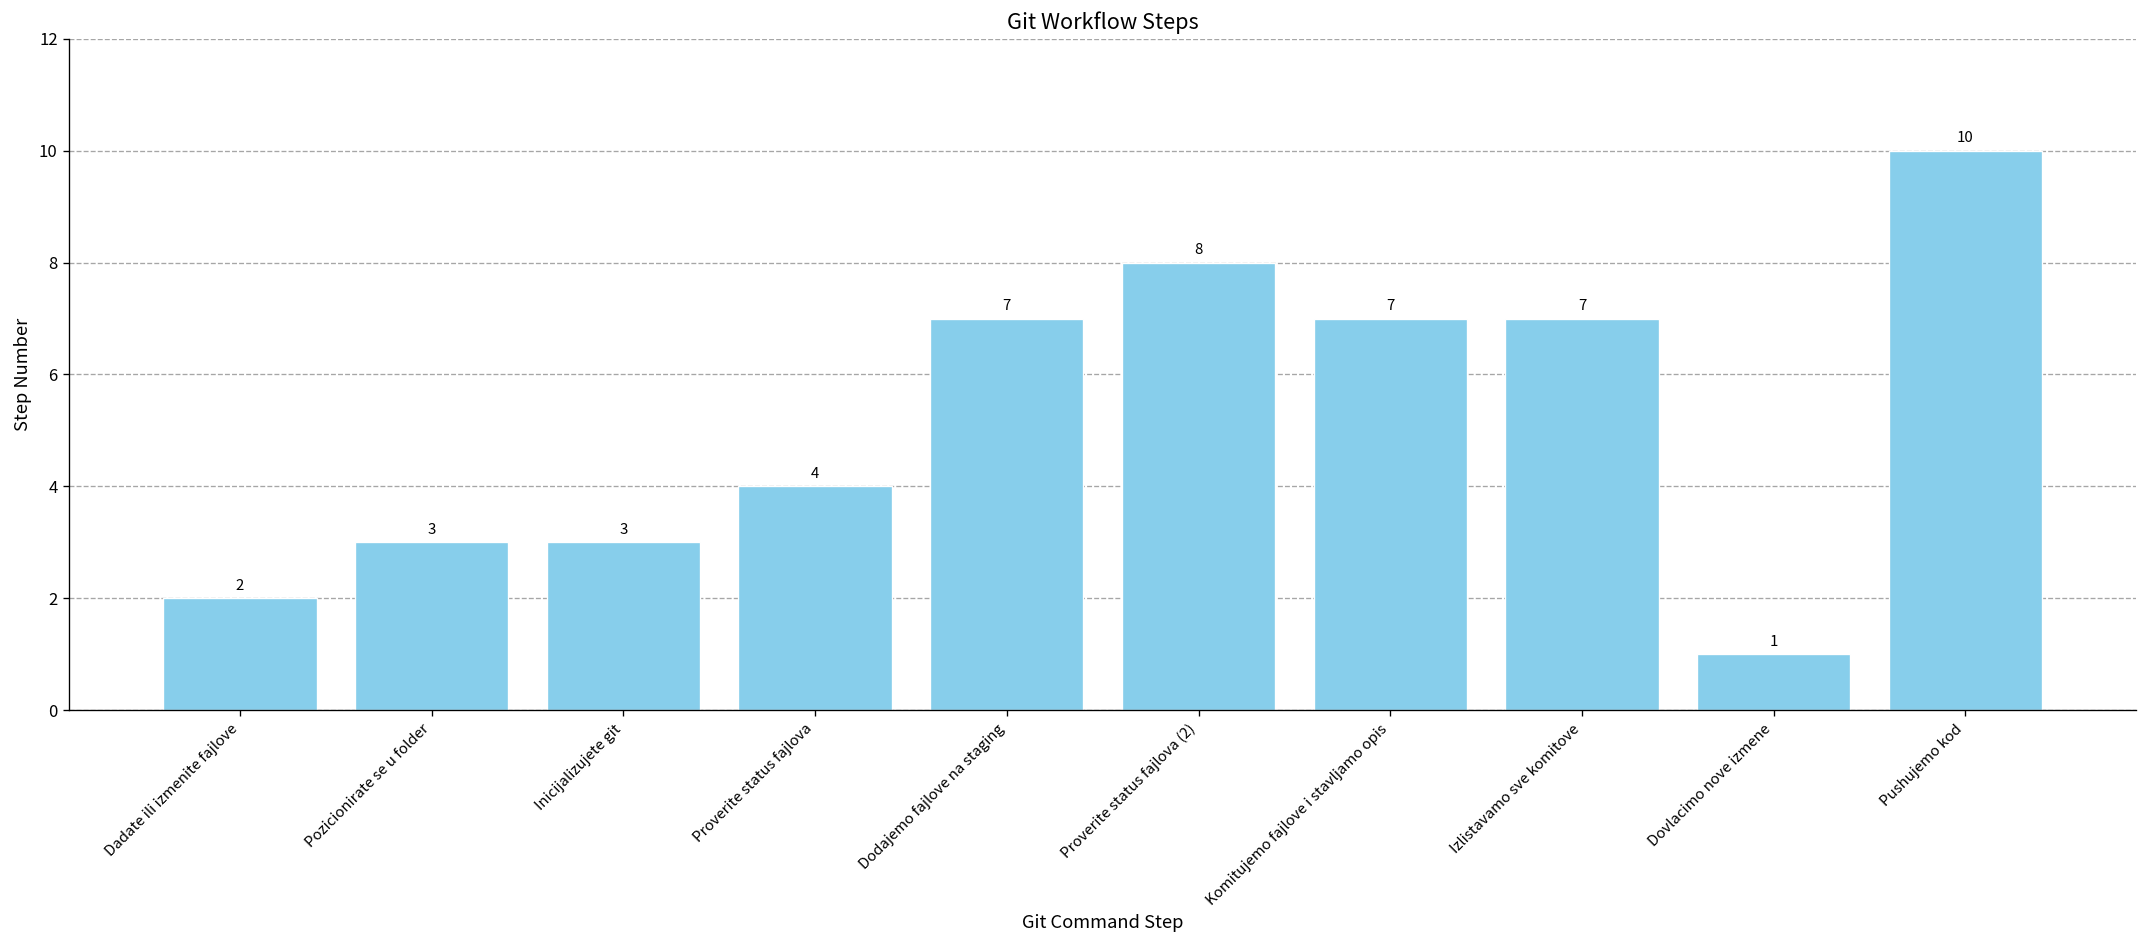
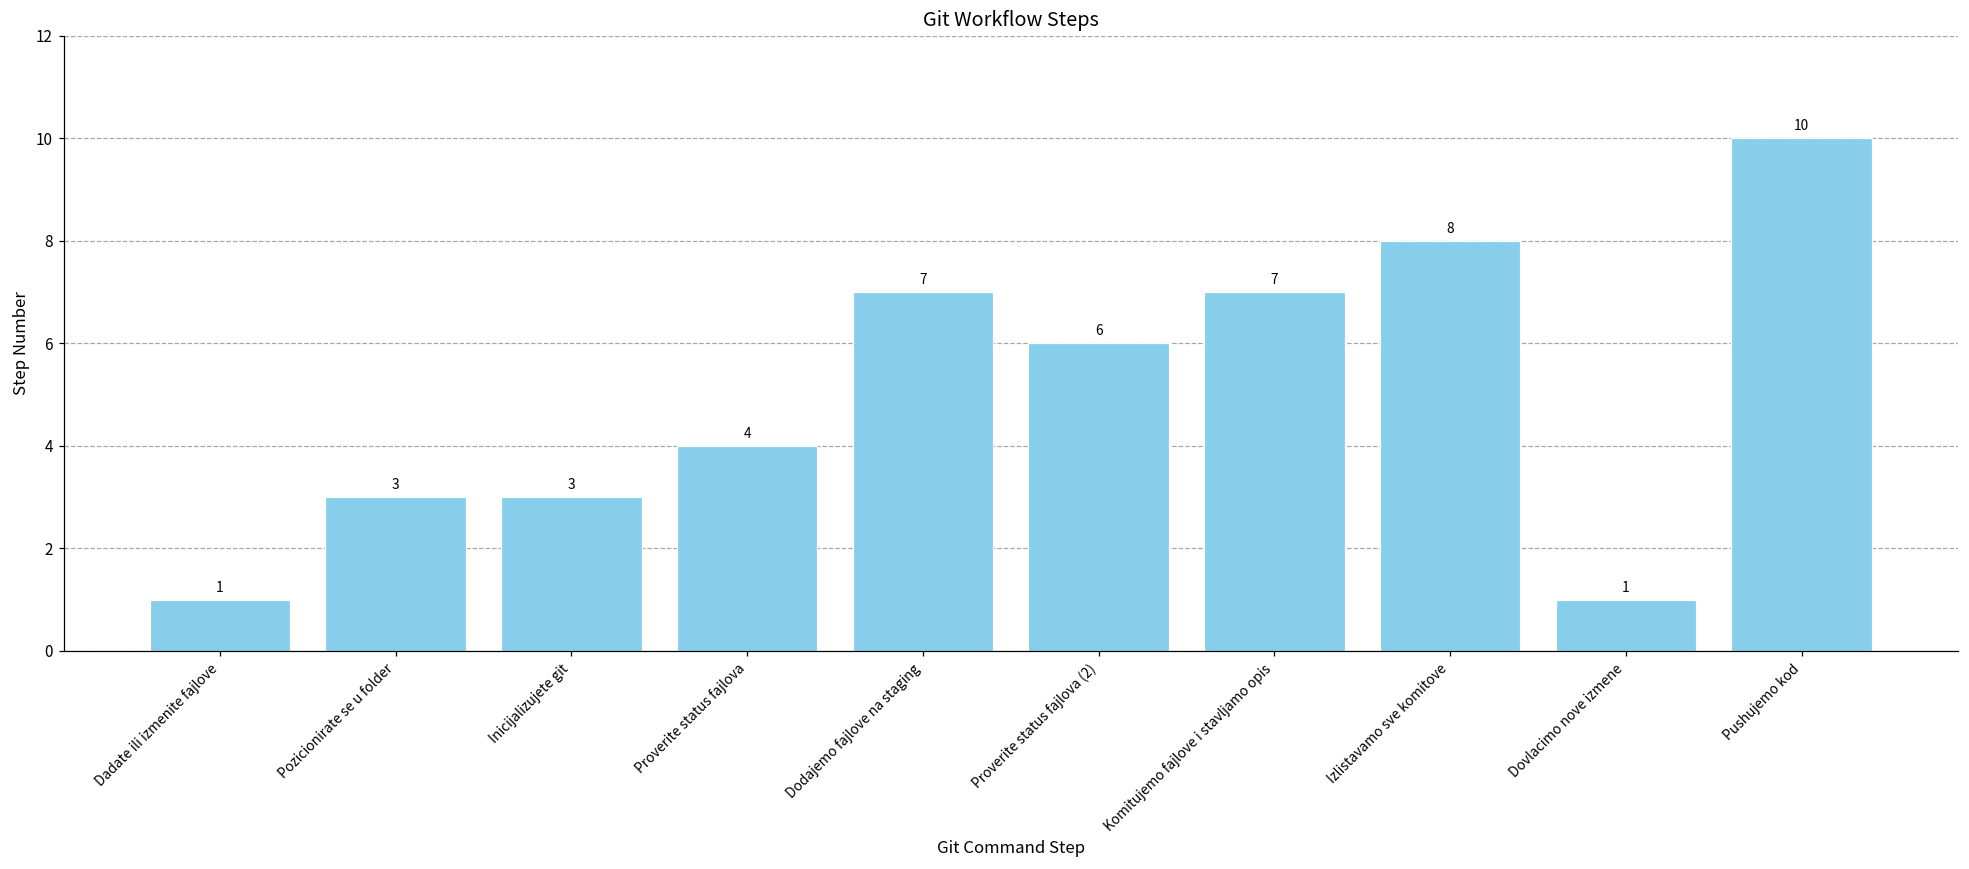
Dadate ili izmenite fajlove: 2 -> 1
Proverite status fajlova (2): 8 -> 6
Izlistavamo sve komitove: 7 -> 8
